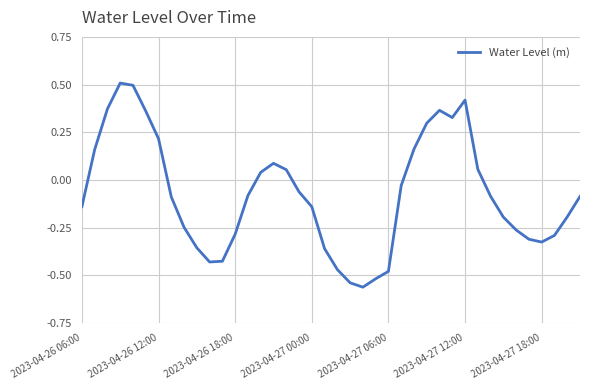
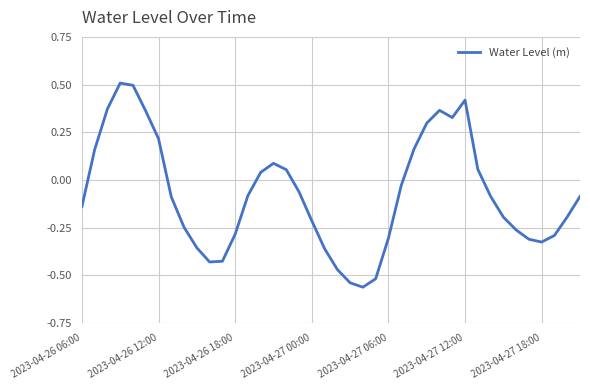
2023-04-27 00:00: -0.14 -> -0.21
2023-04-27 06:00: -0.48 -> -0.31
